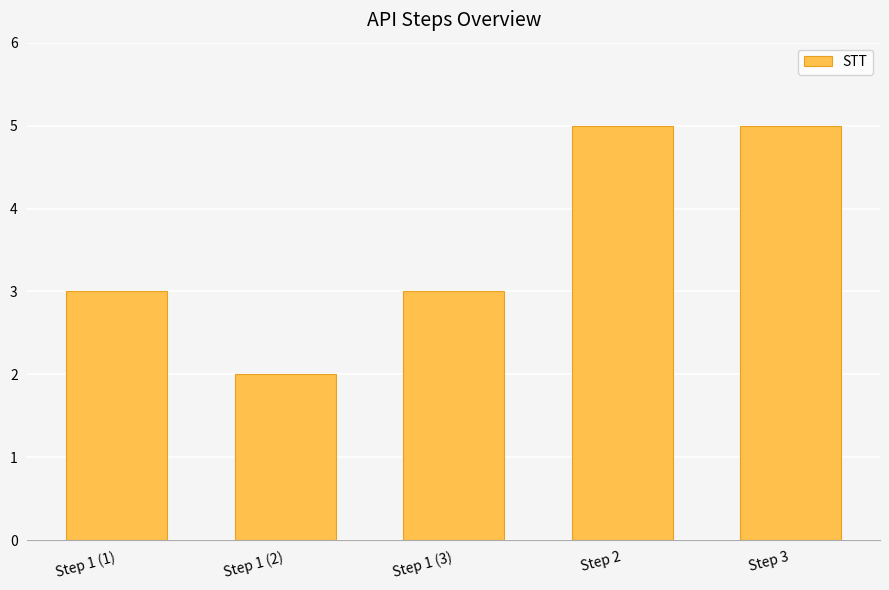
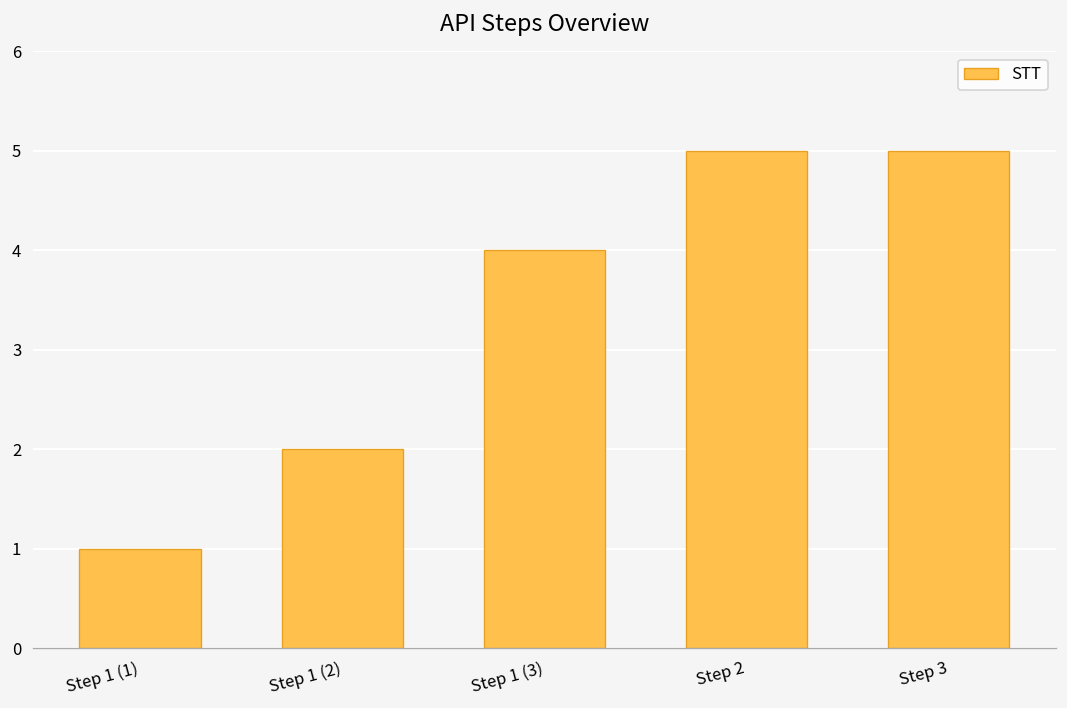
Step 1 (1): 3 -> 1
Step 1 (3): 3 -> 4
